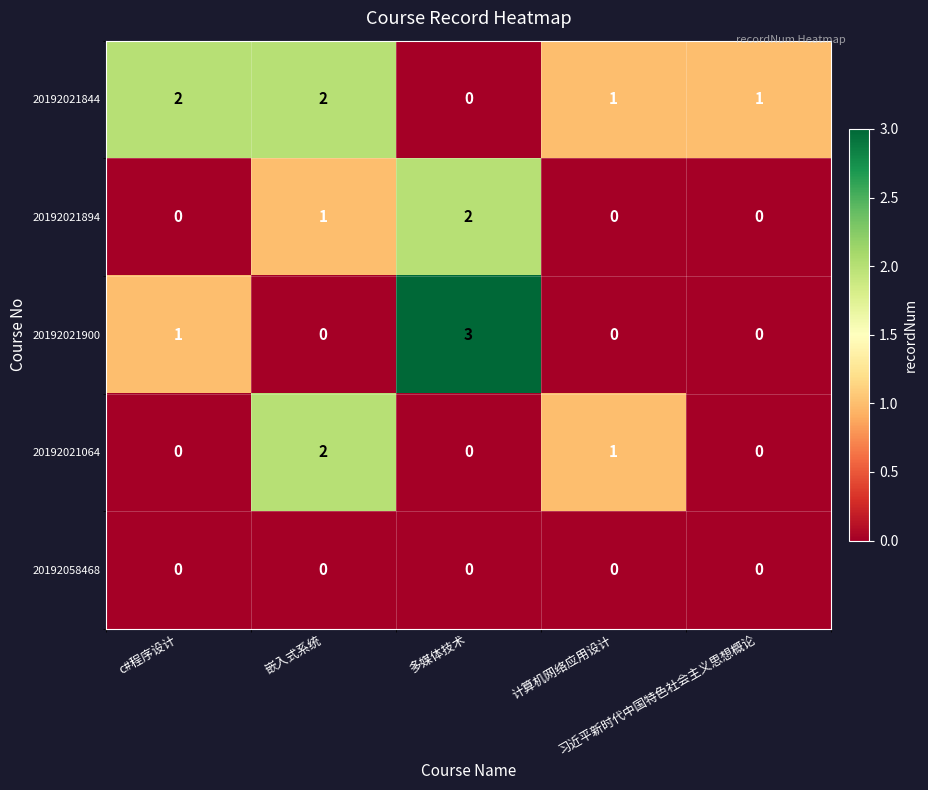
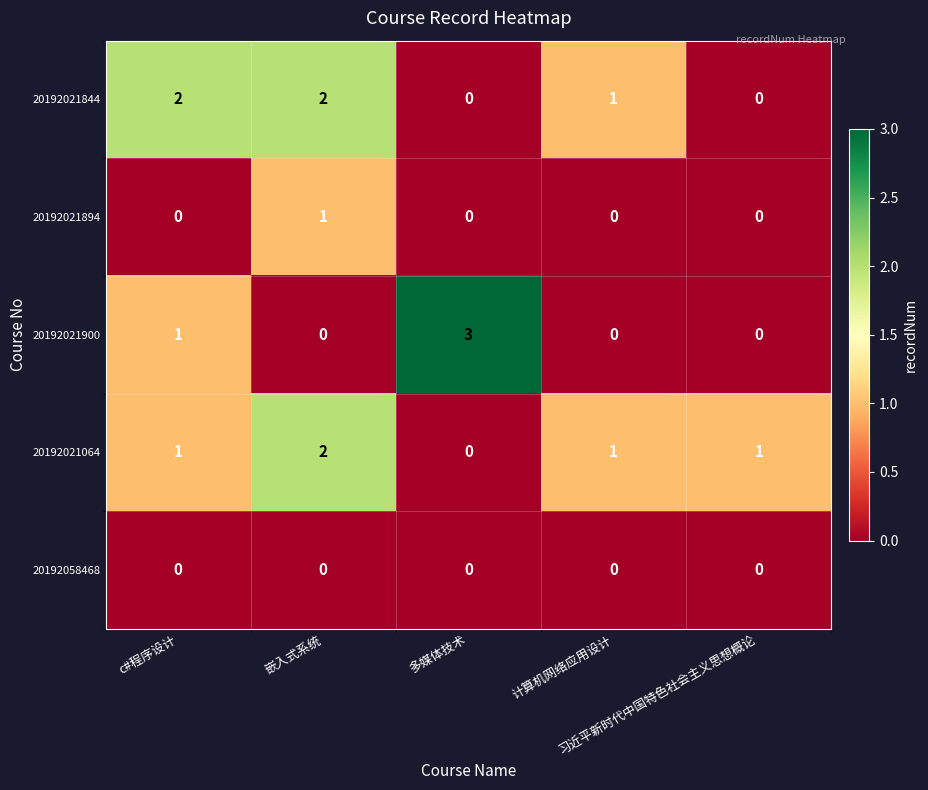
20192021844, 习近平新时代中国特色社会主义思想概论: 1 -> 0
20192021894, 多媒体技术: 2 -> 0
20192021064, c#程序设计: 0 -> 1
20192021064, 习近平新时代中国特色社会主义思想概论: 0 -> 1
